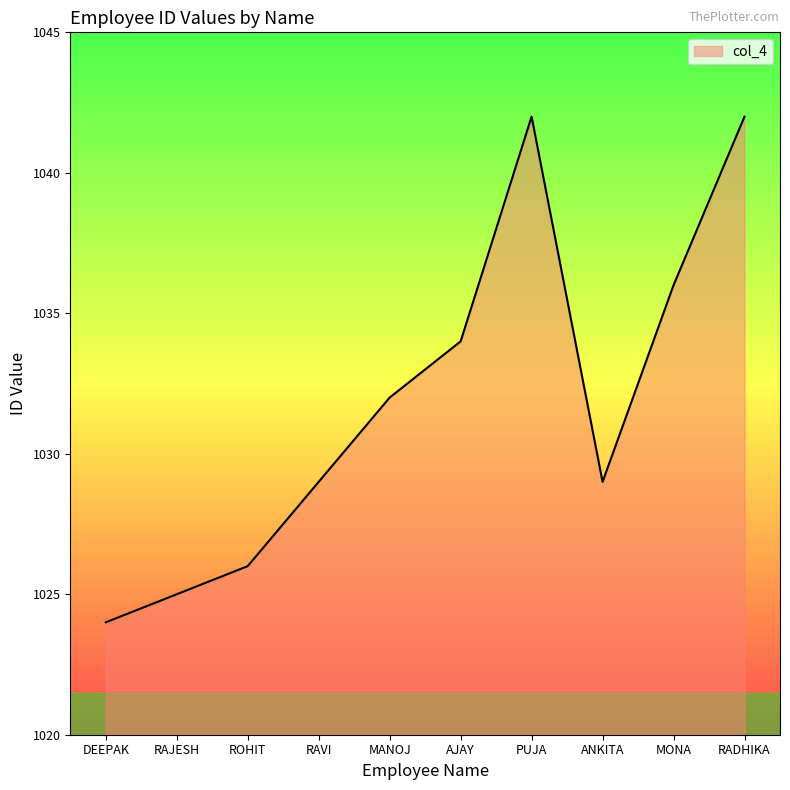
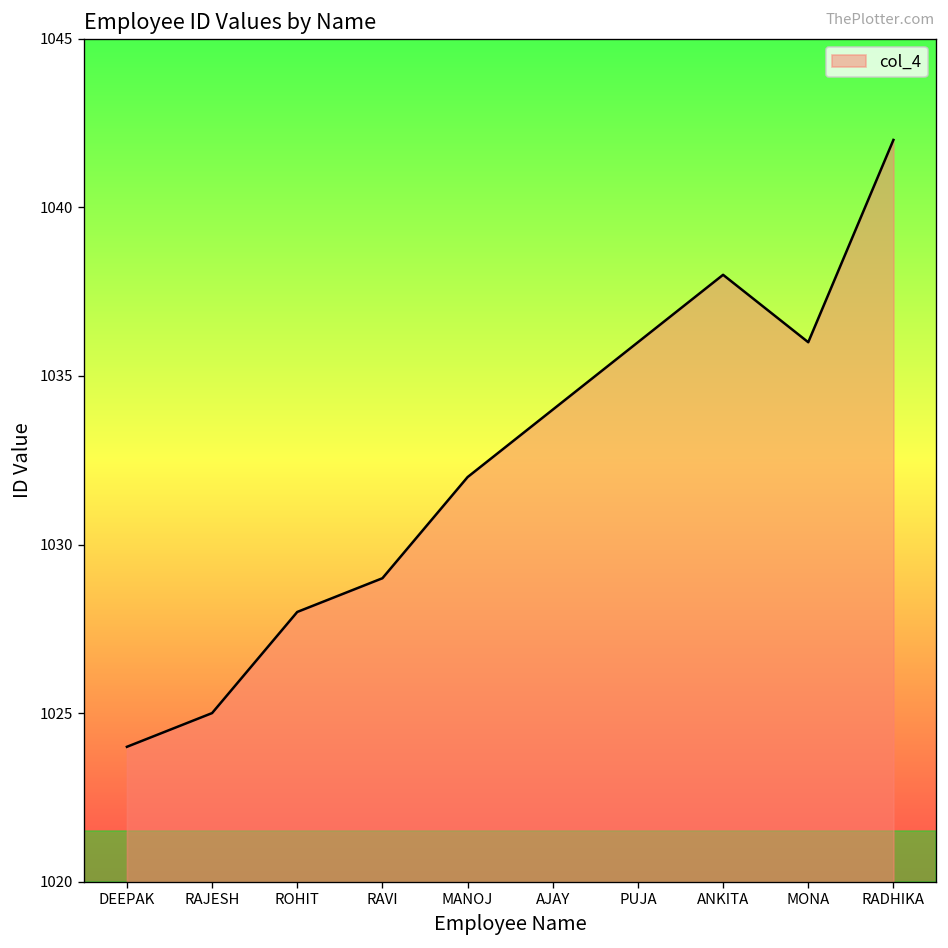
ROHIT: 1026 -> 1028
PUJA: 1042 -> 1036
ANKITA: 1029 -> 1038
